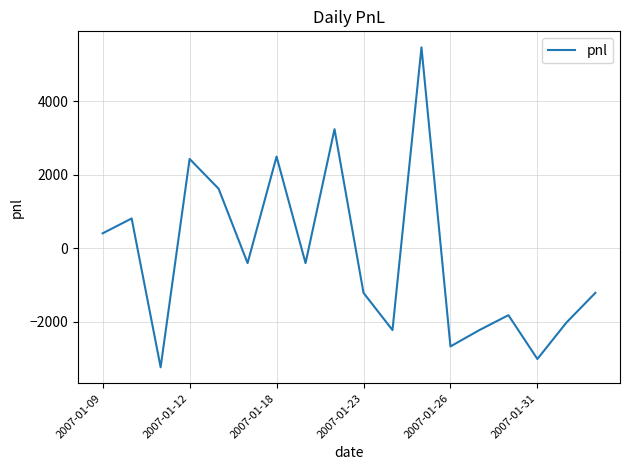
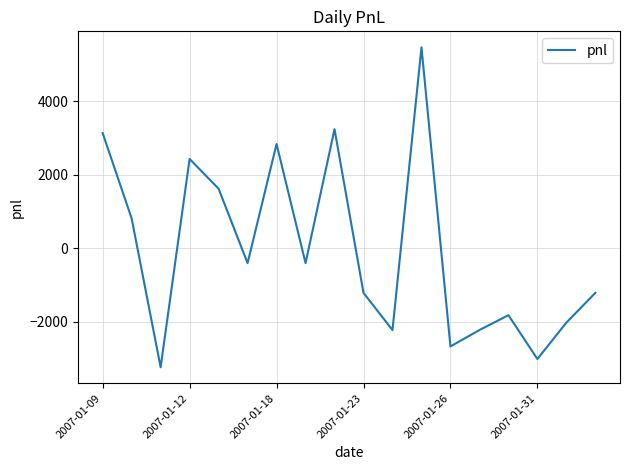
2007-01-09: 400 -> 3100
2007-01-18: 2500 -> 2800
